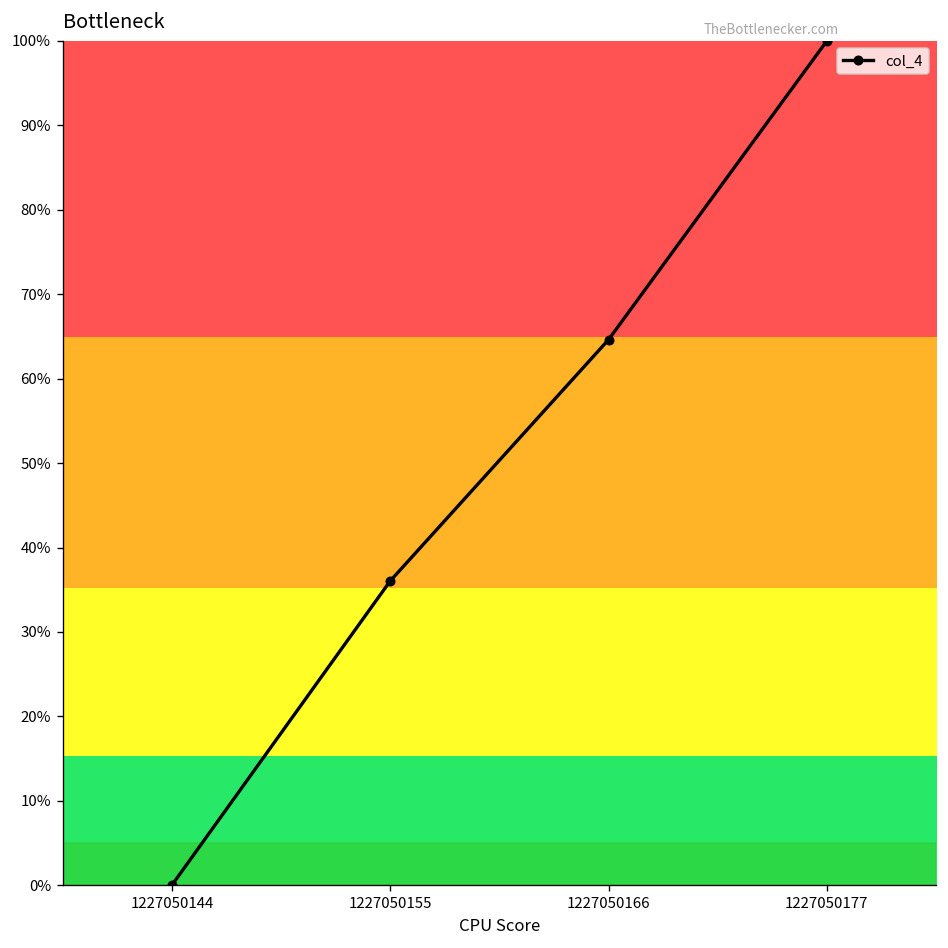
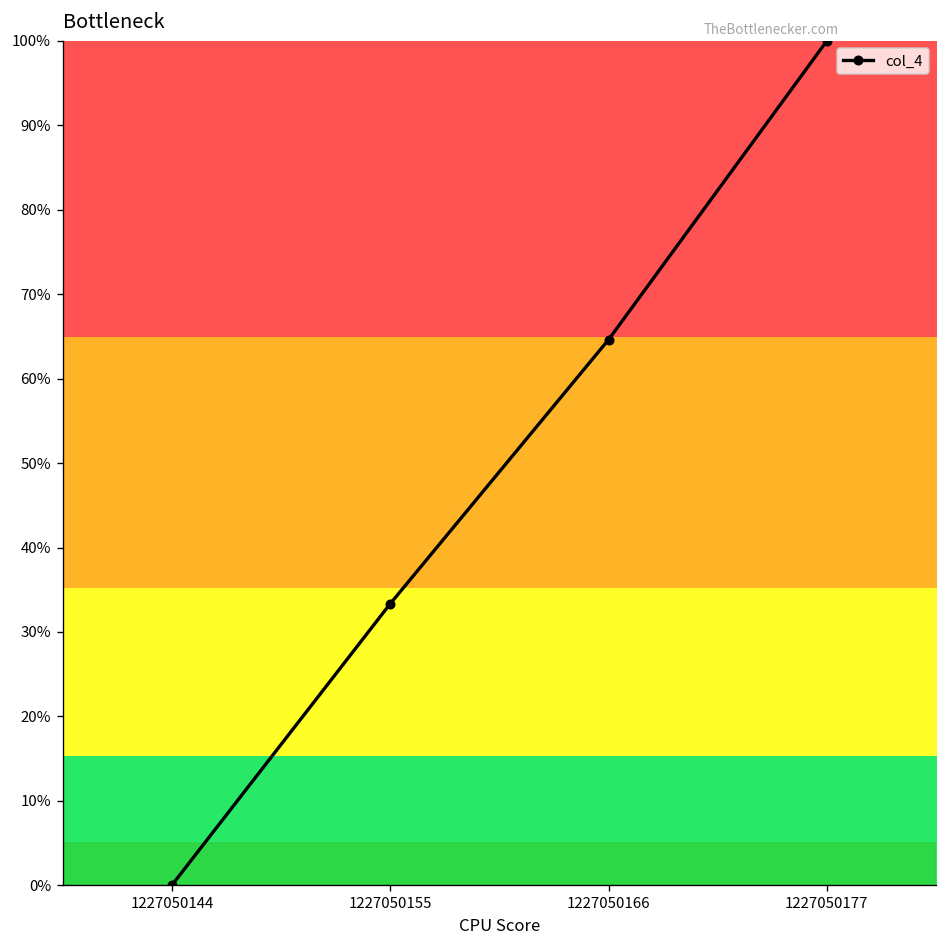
1227050155: 36% -> 33%
